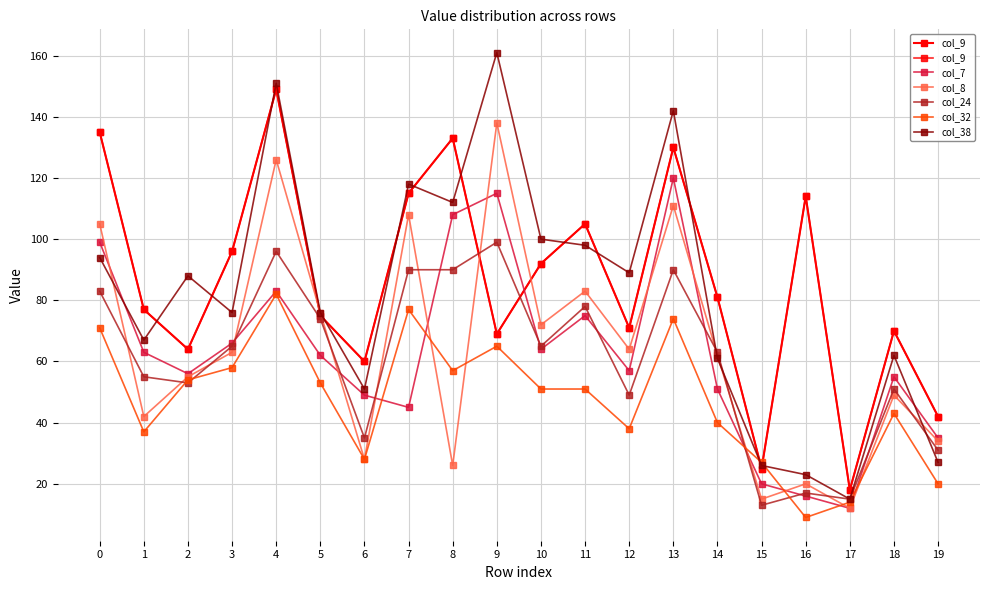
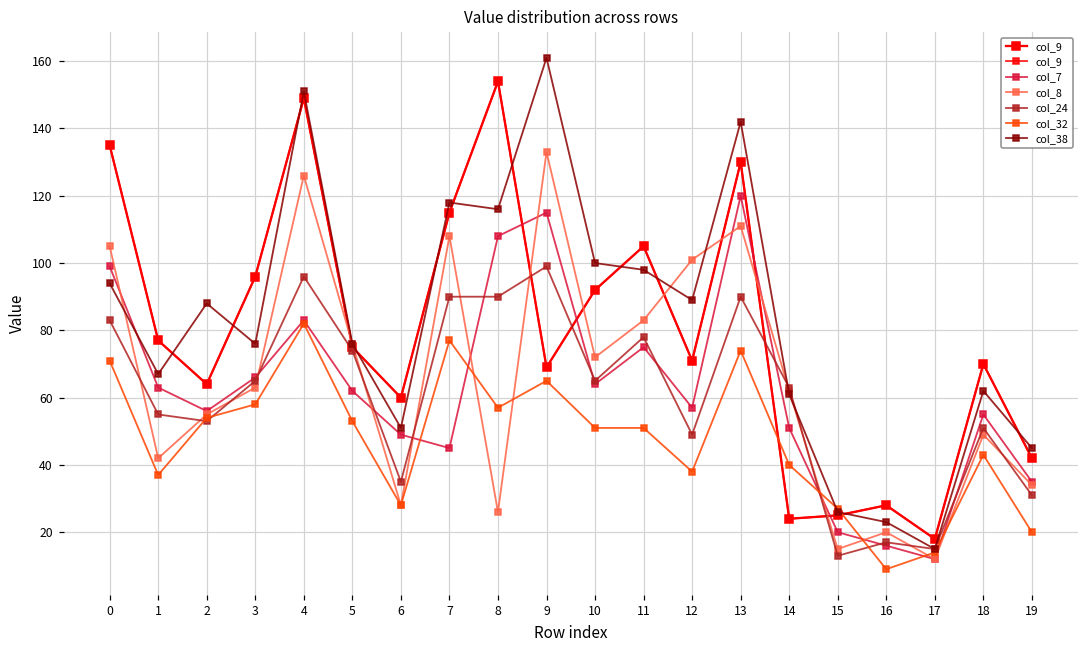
col_9, 8: 133 -> 154
col_38, 8: 112 -> 116
col_8, 9: 138 -> 133
col_8, 12: 64 -> 101
col_9, 14: 81 -> 24
col_9, 16: 114 -> 28
col_38, 19: 27 -> 45
